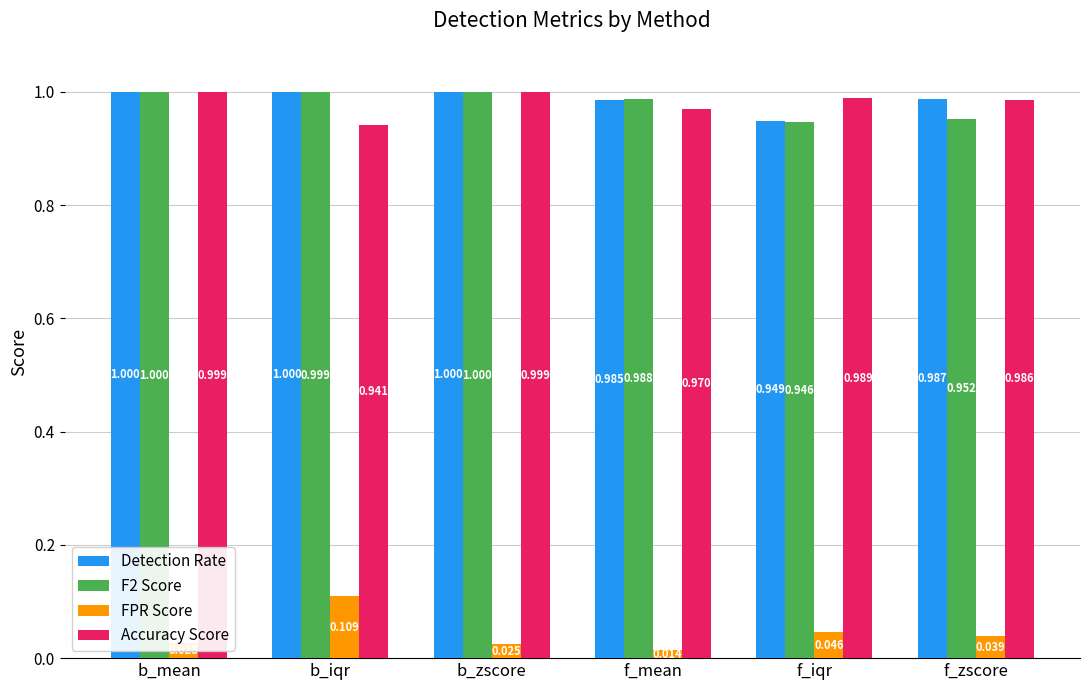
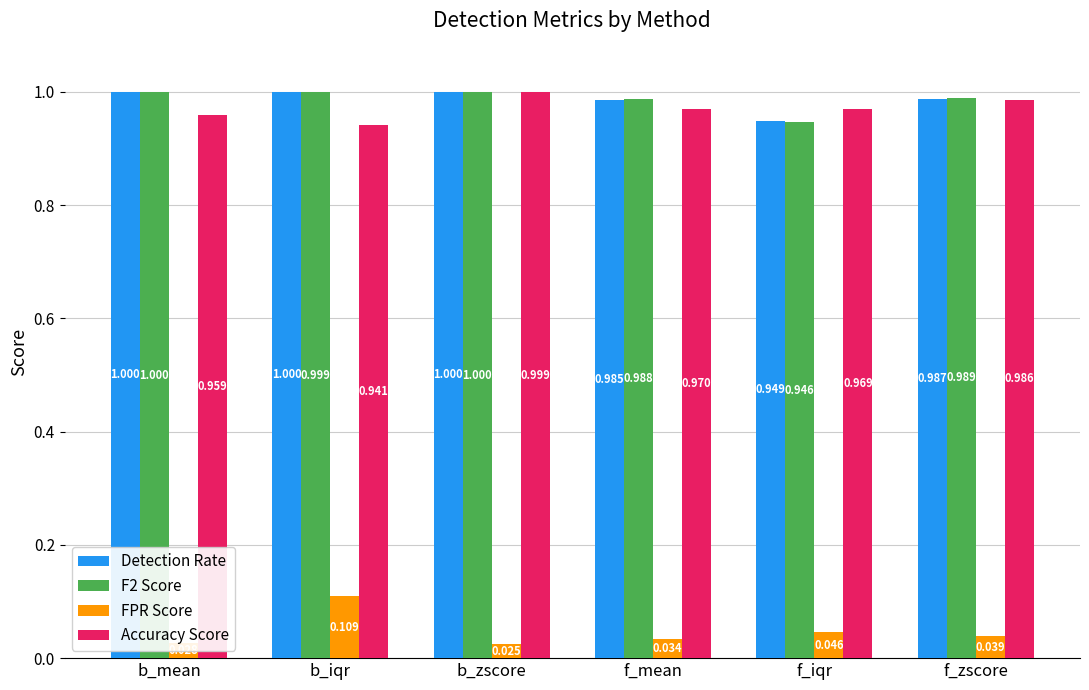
Accuracy Score, b_mean: 0.999 -> 0.959
FPR Score, f_mean: 0.014 -> 0.034
Accuracy Score, f_iqr: 0.989 -> 0.969
F2 Score, f_zscore: 0.952 -> 0.989
